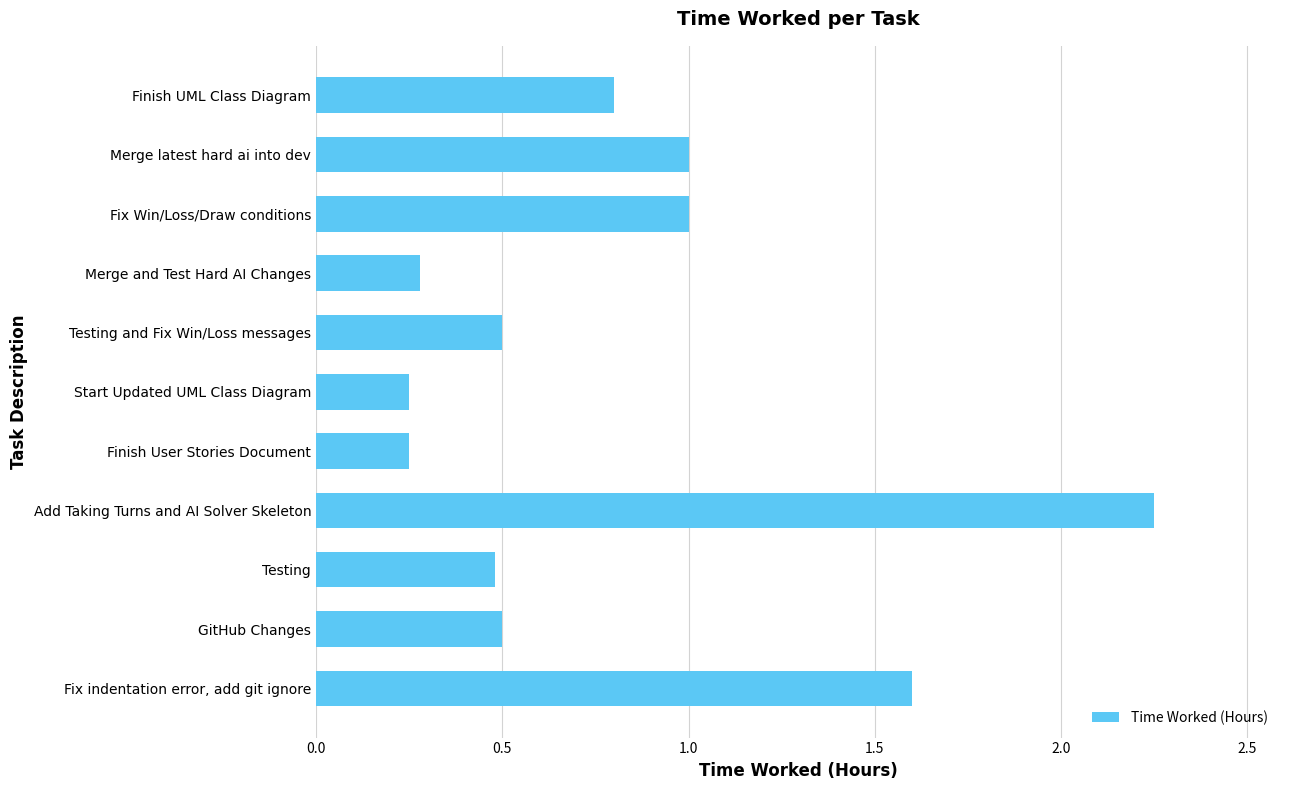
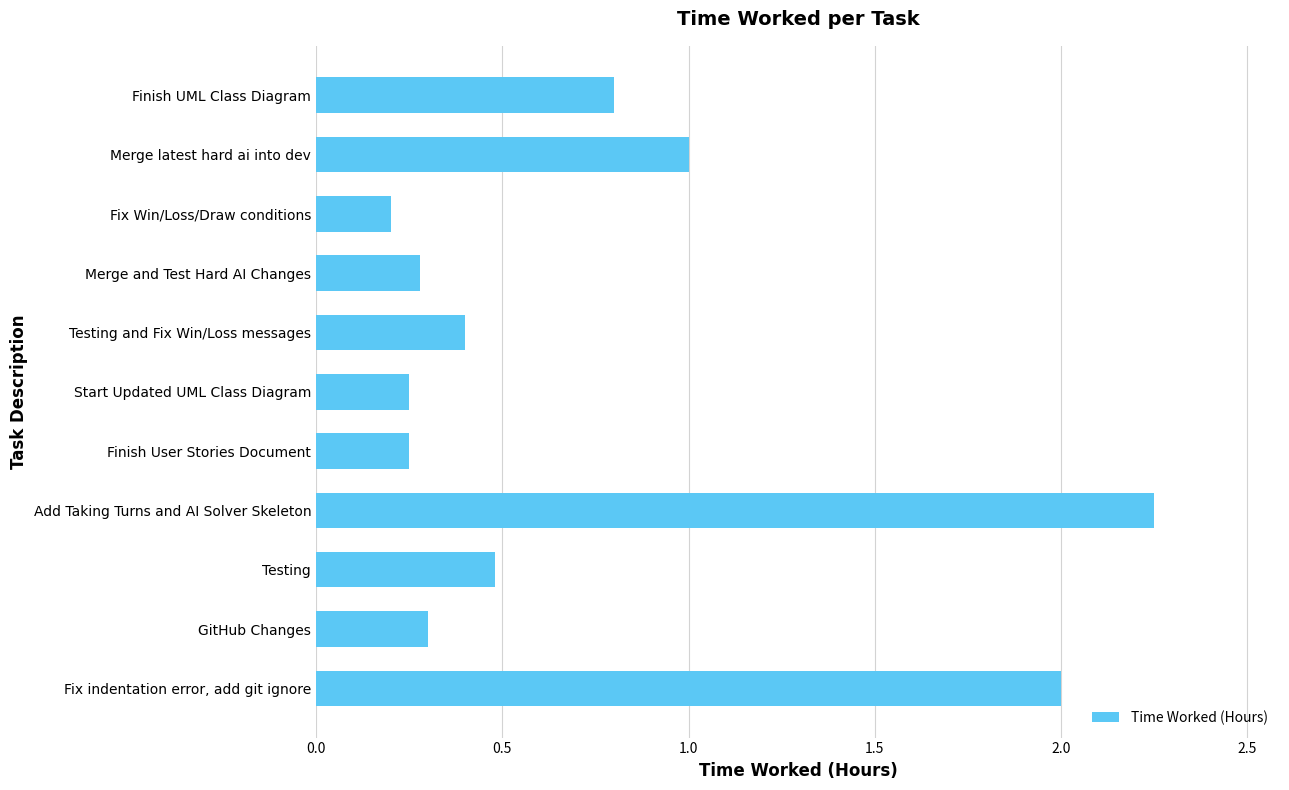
Fix Win/Loss/Draw conditions: 1.0 -> 0.2
Testing and Fix Win/Loss messages: 0.5 -> 0.4
GitHub Changes: 0.5 -> 0.3
Fix indentation error, add git ignore: 1.6 -> 2.0
